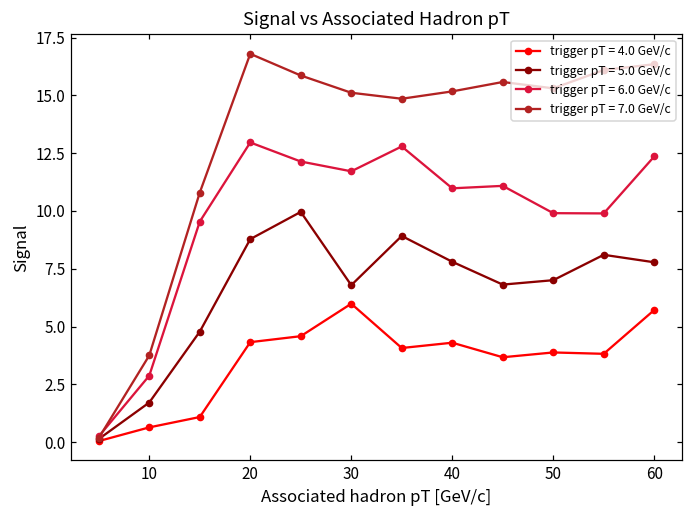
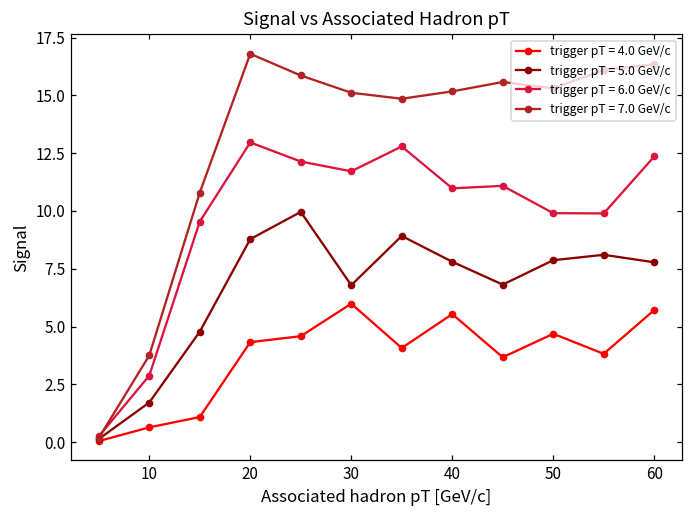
trigger pT = 4.0 GeV/c, 40: 4.3 -> 5.5
trigger pT = 4.0 GeV/c, 50: 3.9 -> 4.7
trigger pT = 5.0 GeV/c, 50: 7.0 -> 7.9
